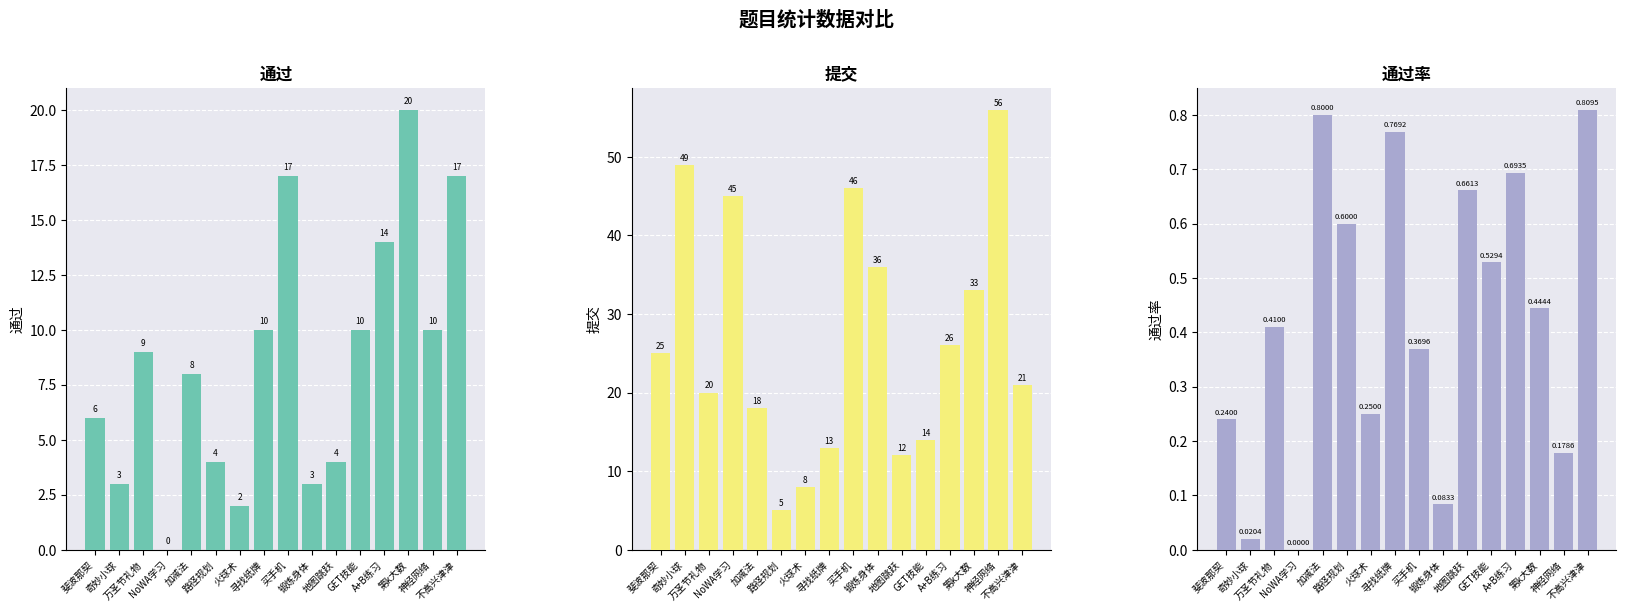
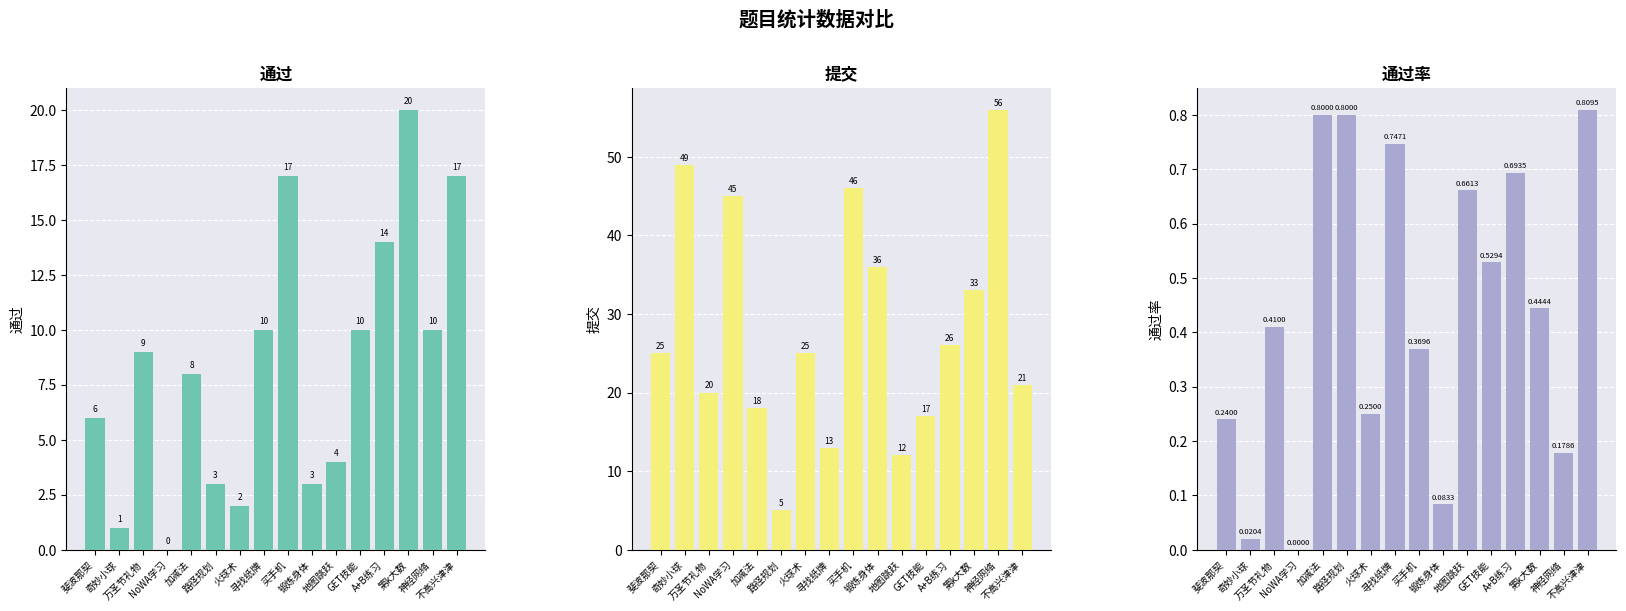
通过, 奇妙小球: 3 -> 1
通过, 路径规划: 4 -> 3
提交, 火球术: 8 -> 25
提交, GET技能: 14 -> 17
通过率, 路径规划: 0.6000 -> 0.8000
通过率, 寻找纸牌: 0.7692 -> 0.7471
